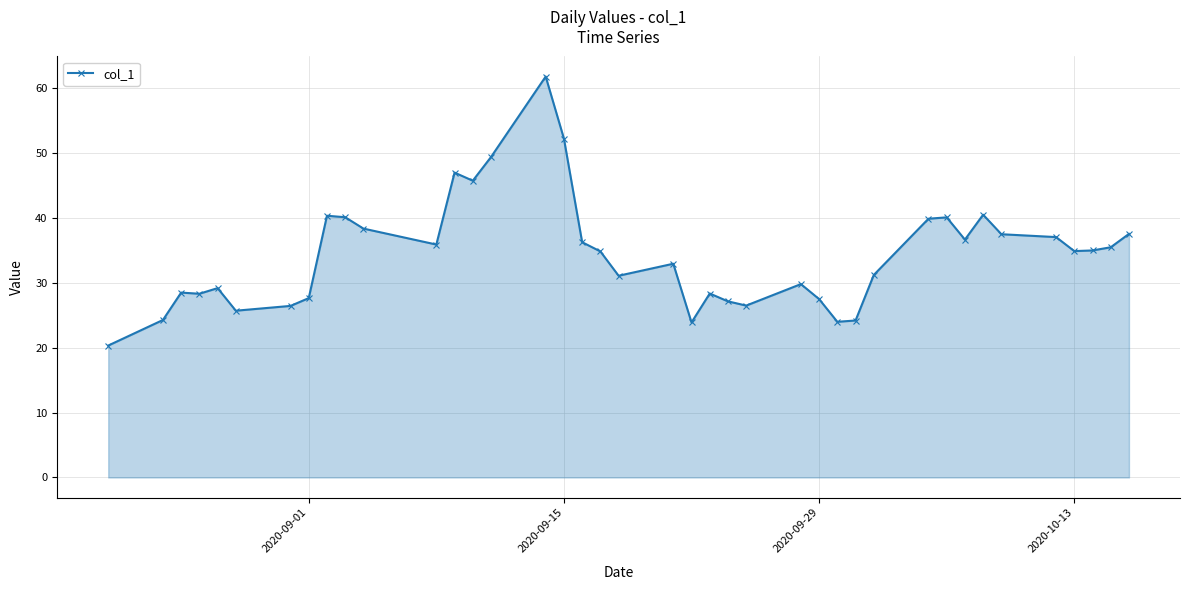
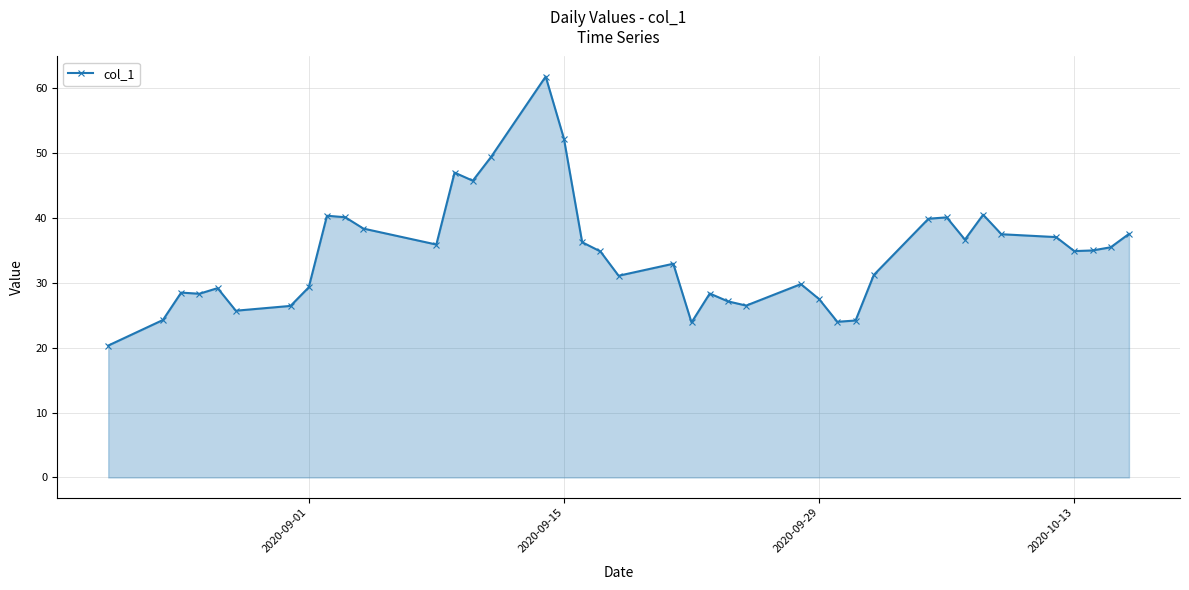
2020-09-01: 28 -> 29
